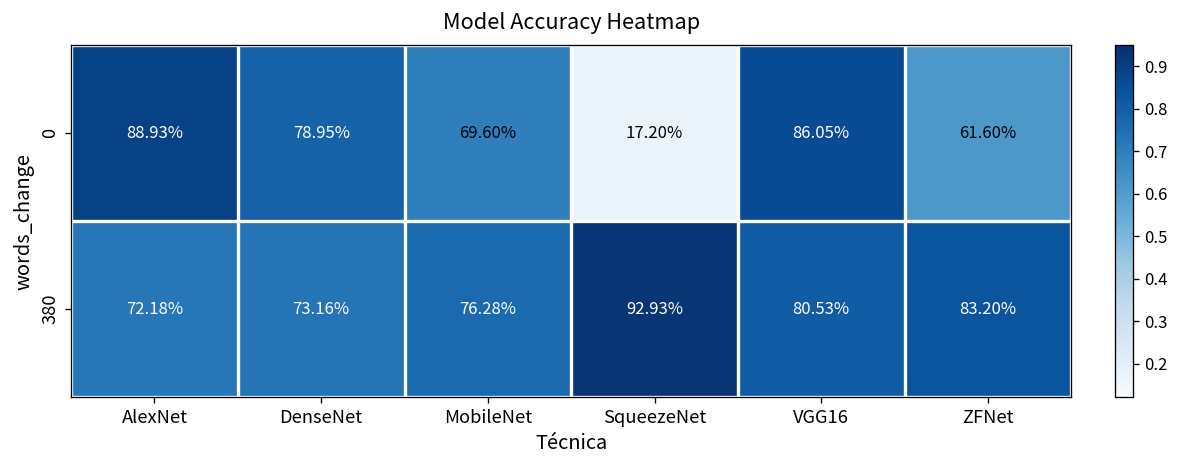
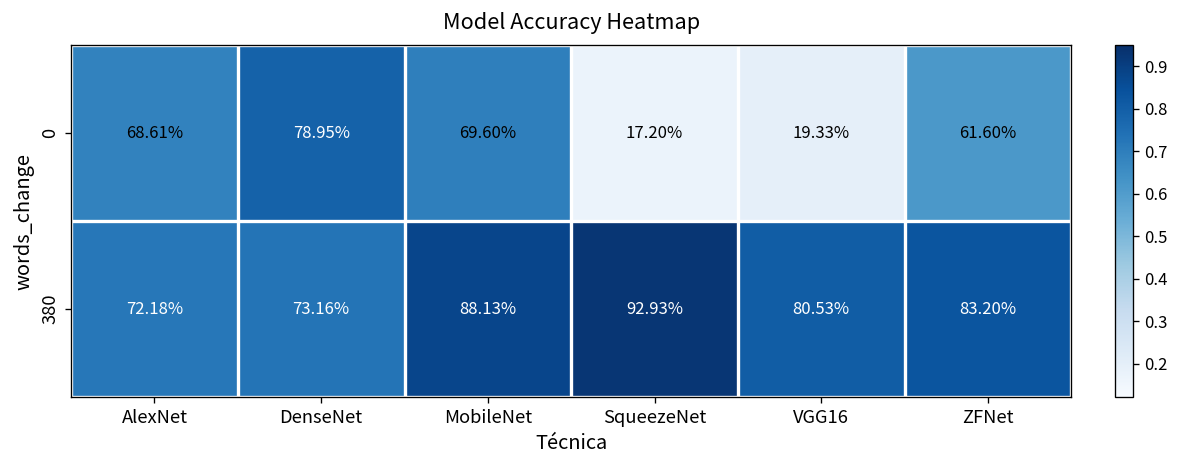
0, AlexNet: 88.93% -> 68.61%
0, VGG16: 86.05% -> 19.33%
380, MobileNet: 76.28% -> 88.13%
